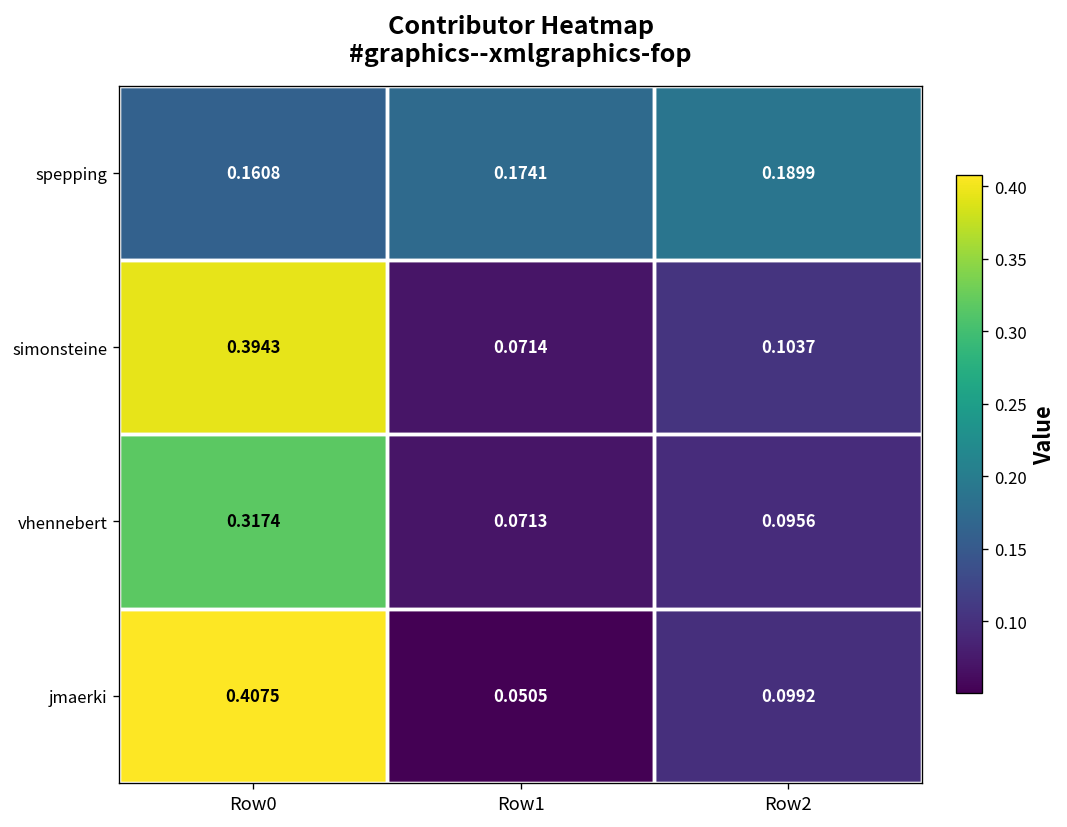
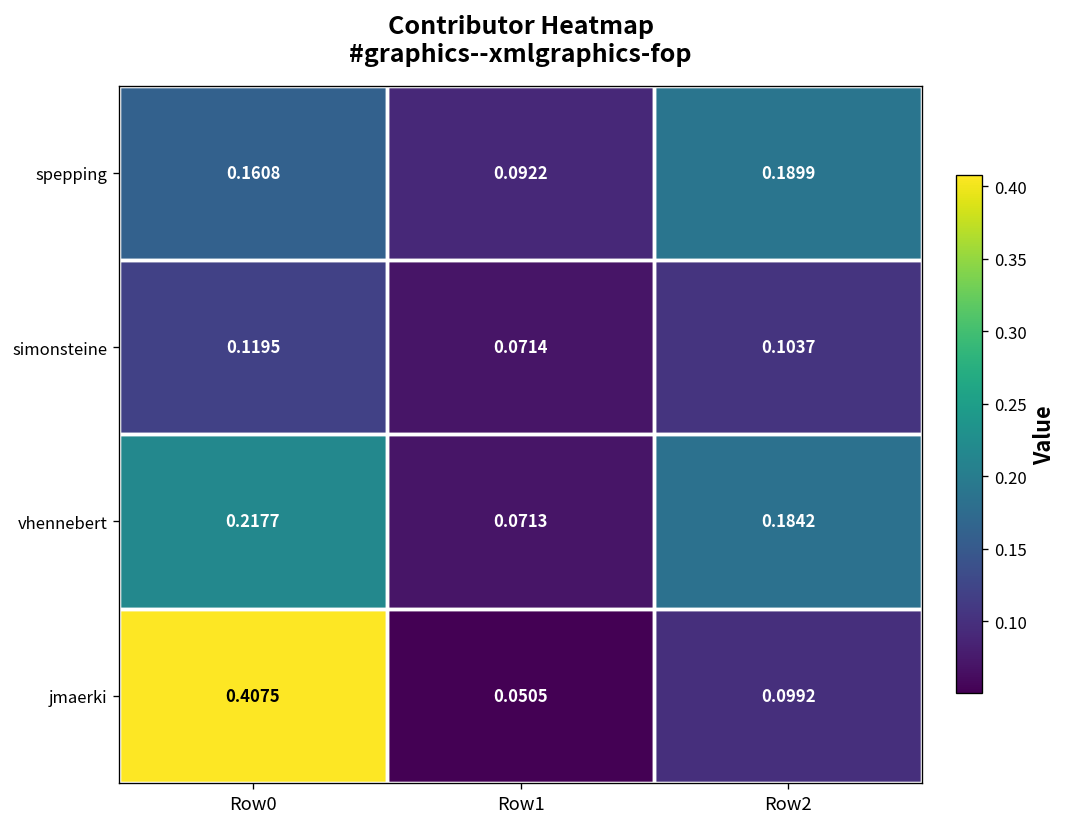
spepping, Row1: 0.1741 -> 0.0922
simonsteine, Row0: 0.3943 -> 0.1195
vhennebert, Row0: 0.3174 -> 0.2177
vhennebert, Row2: 0.0956 -> 0.1842
